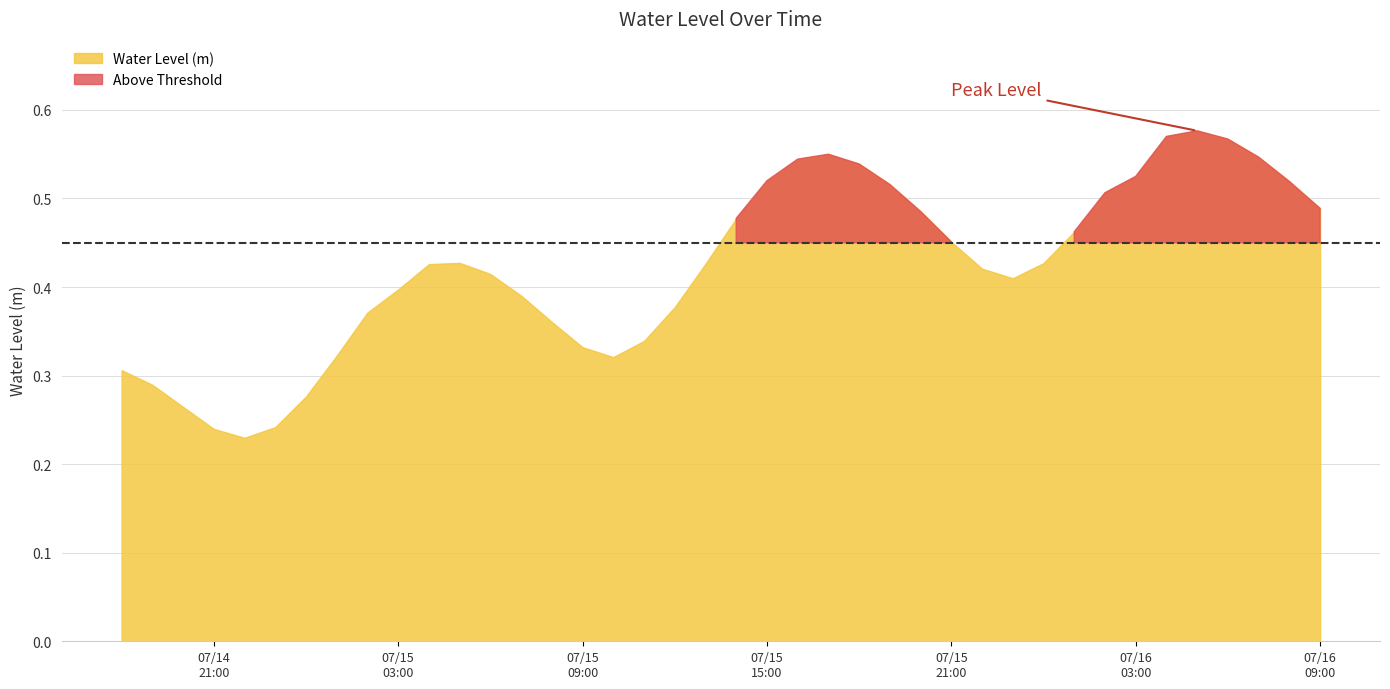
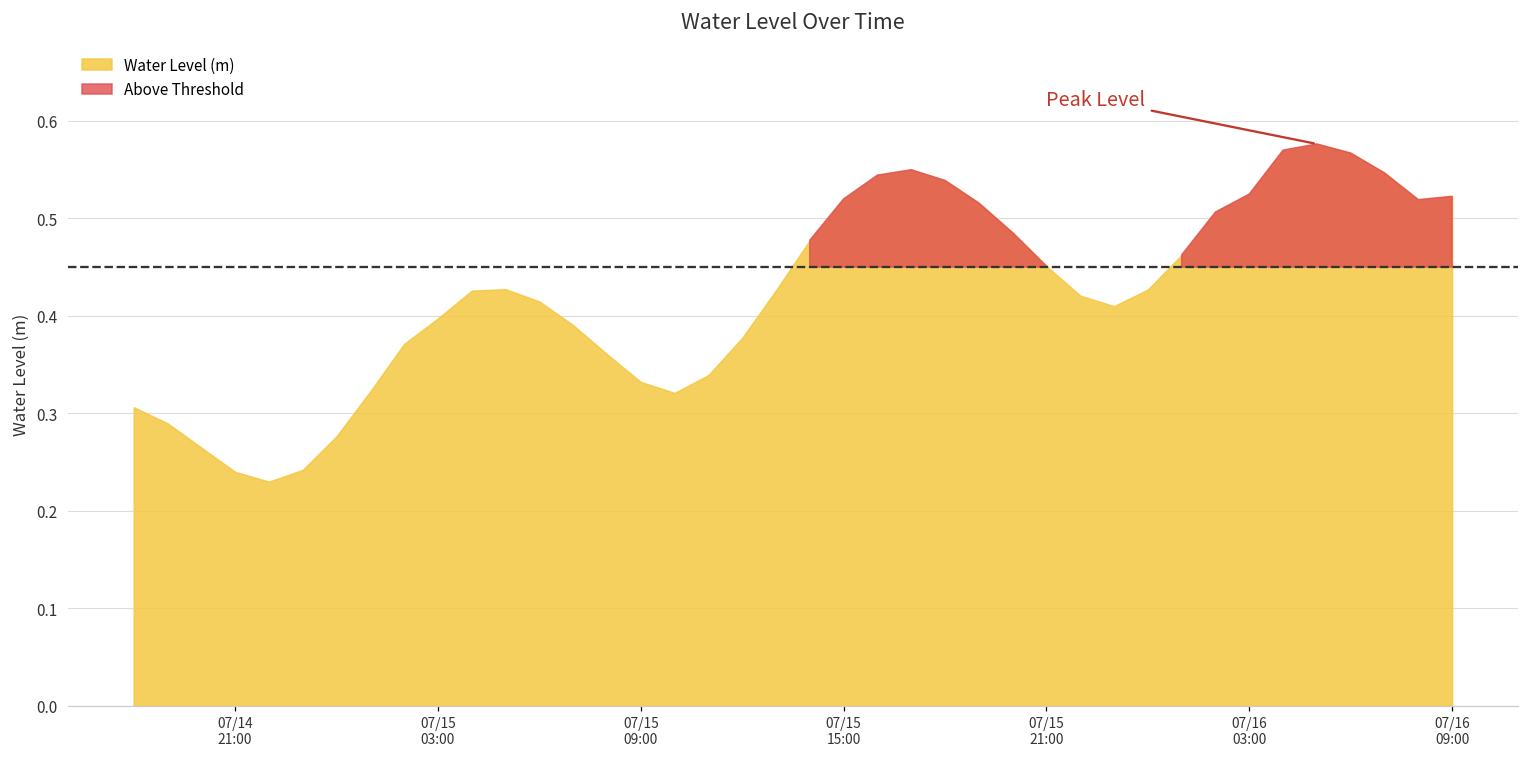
07/16 09:00: 0.49 -> 0.52
